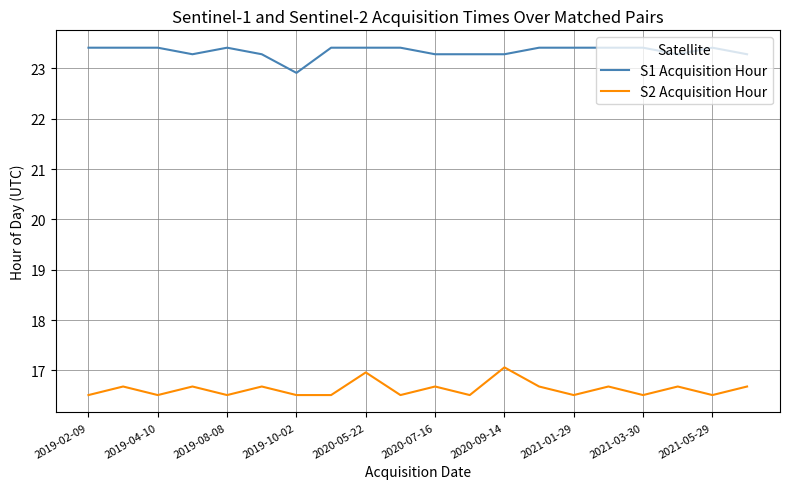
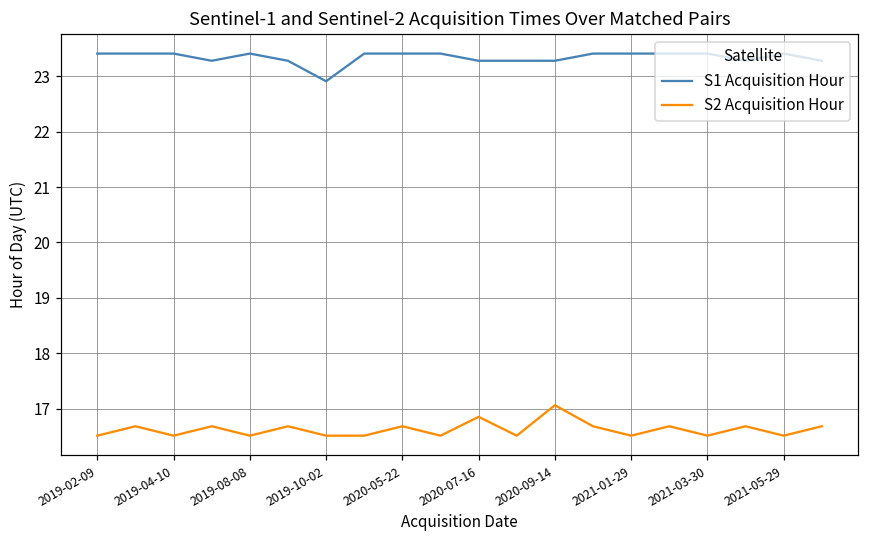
S2 Acquisition Hour, 2020-05-22: 17.0 -> 16.7
S2 Acquisition Hour, 2020-07-16: 16.7 -> 16.9
